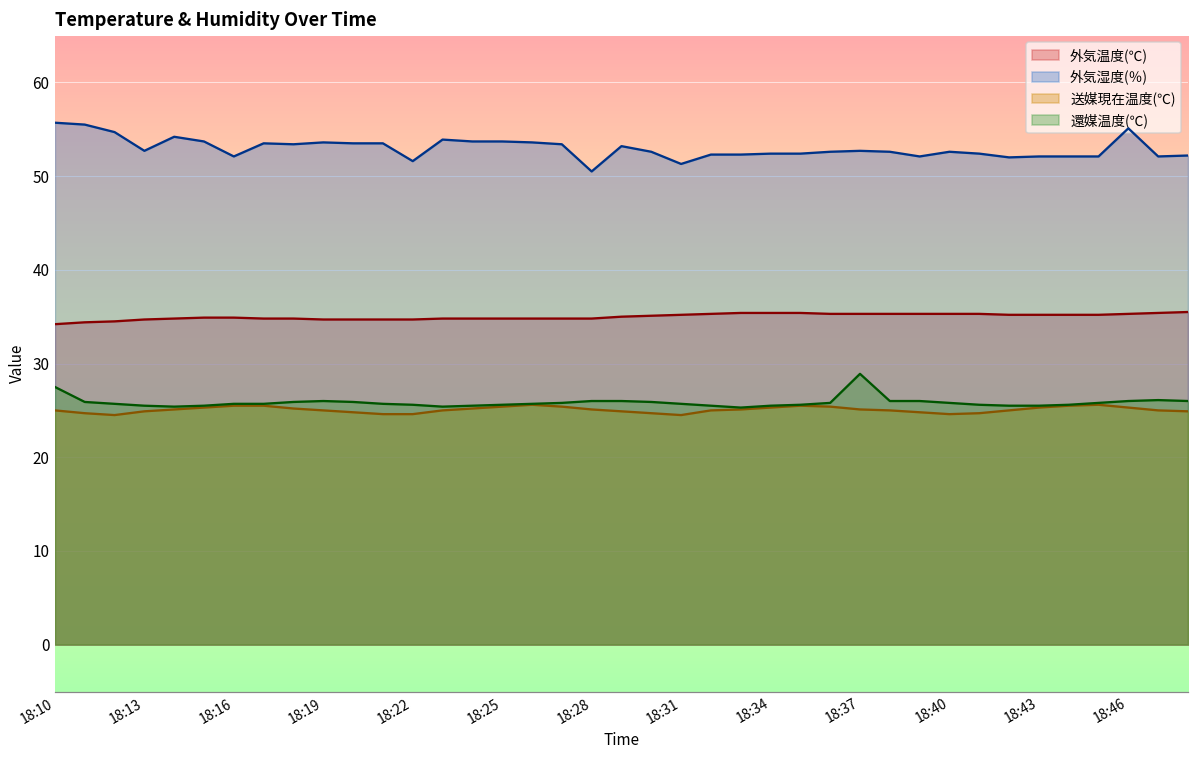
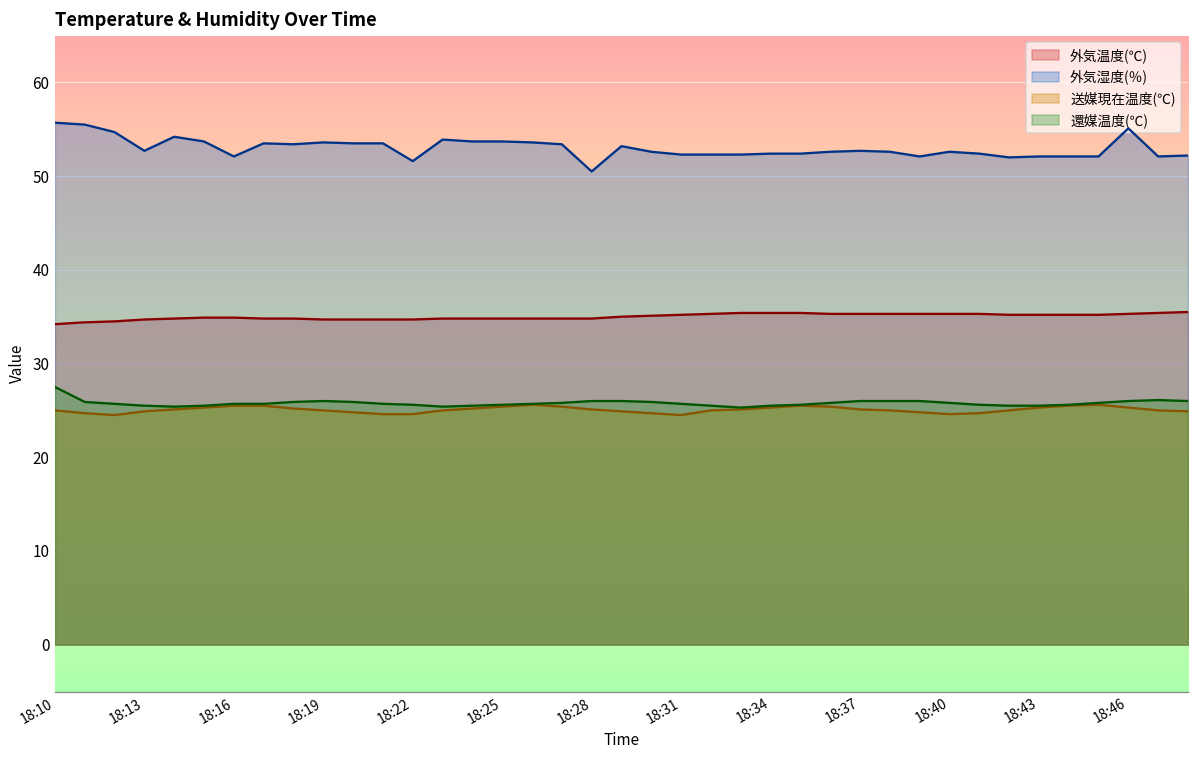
外気湿度(％), 18:31: 51 -> 52
還媒温度(℃), 18:37: 29 -> 26
